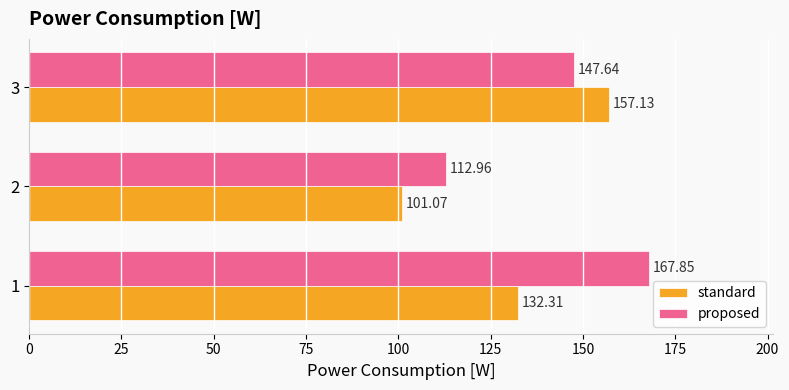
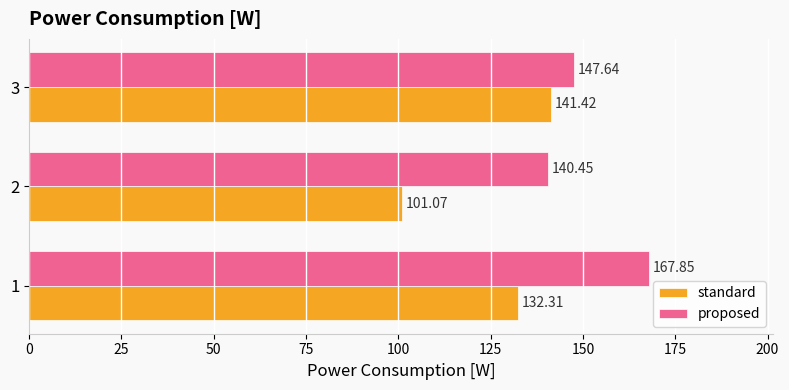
standard, 3: 157.13 -> 141.42
proposed, 2: 112.96 -> 140.45
